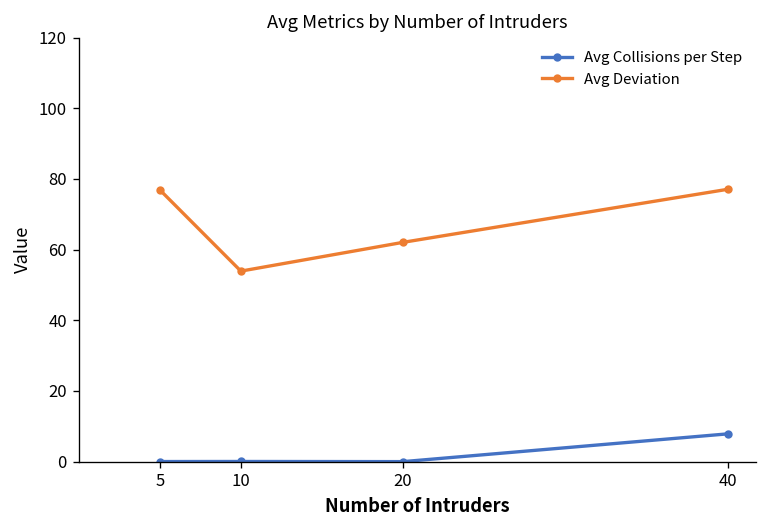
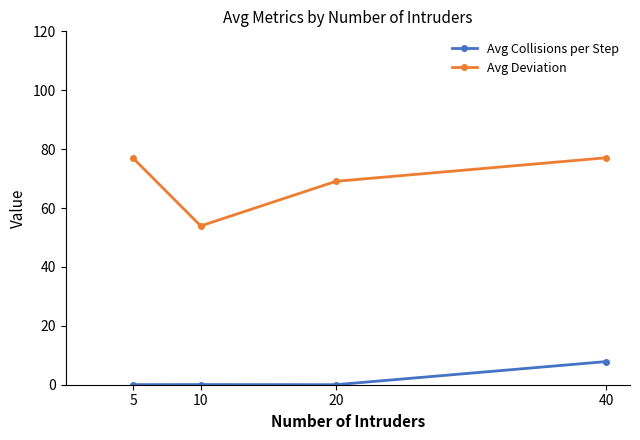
Avg Deviation, 20: 62 -> 69
